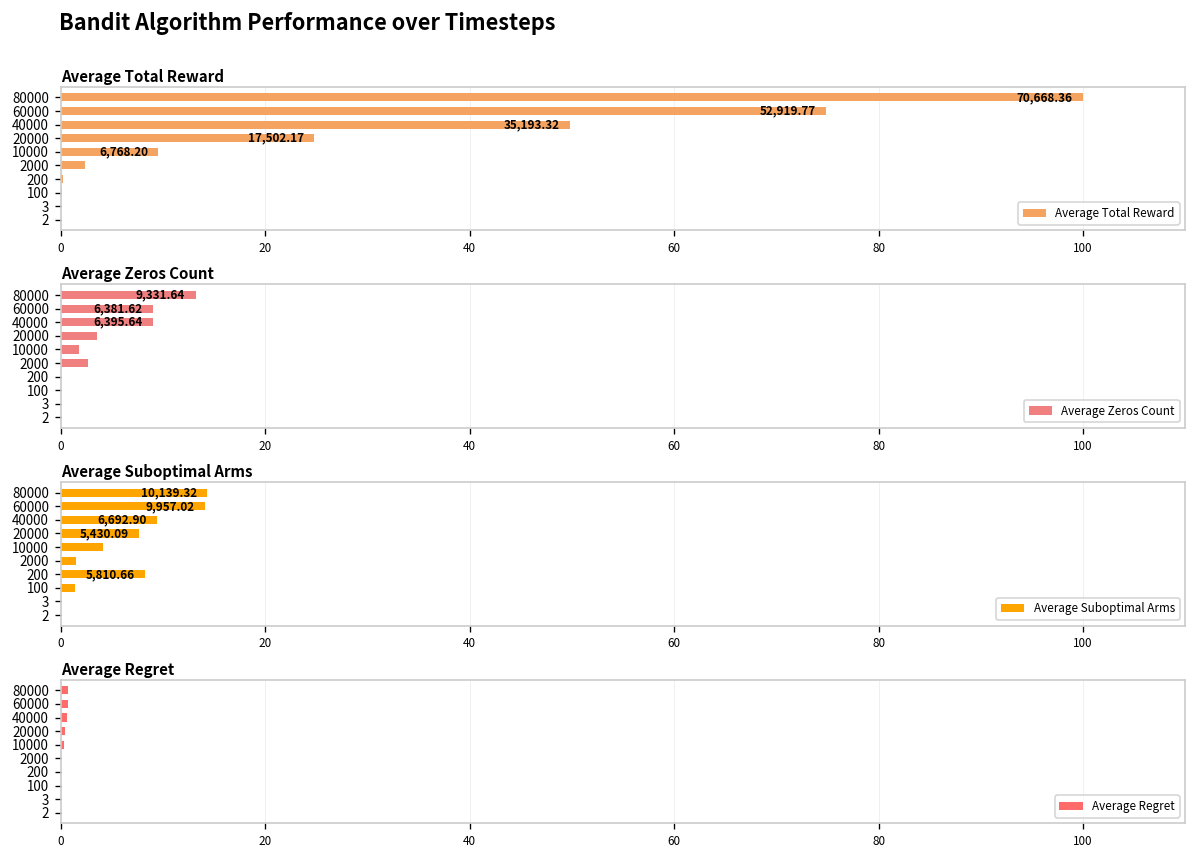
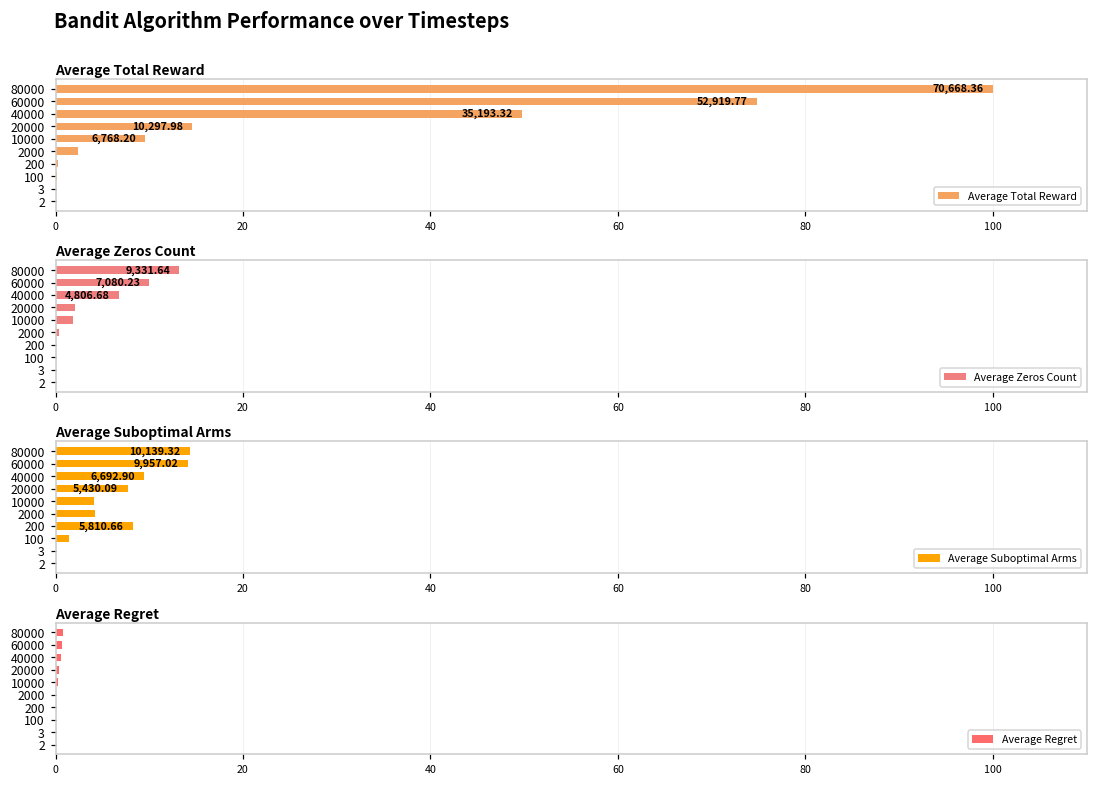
Average Total Reward, 20000: 17,502.17 -> 10,297.98
Average Zeros Count, 60000: 6,381.62 -> 7,080.23
Average Zeros Count, 40000: 6,395.64 -> 4,806.68
Average Zeros Count, 20000: 4 -> 2
Average Zeros Count, 2000: 3 -> 0
Average Suboptimal Arms, 2000: 1 -> 4
